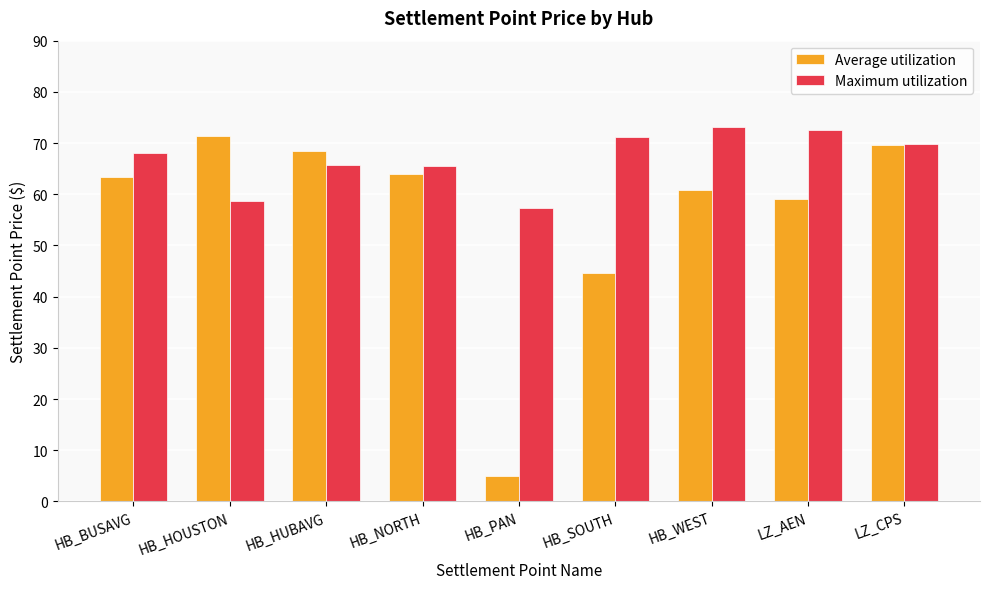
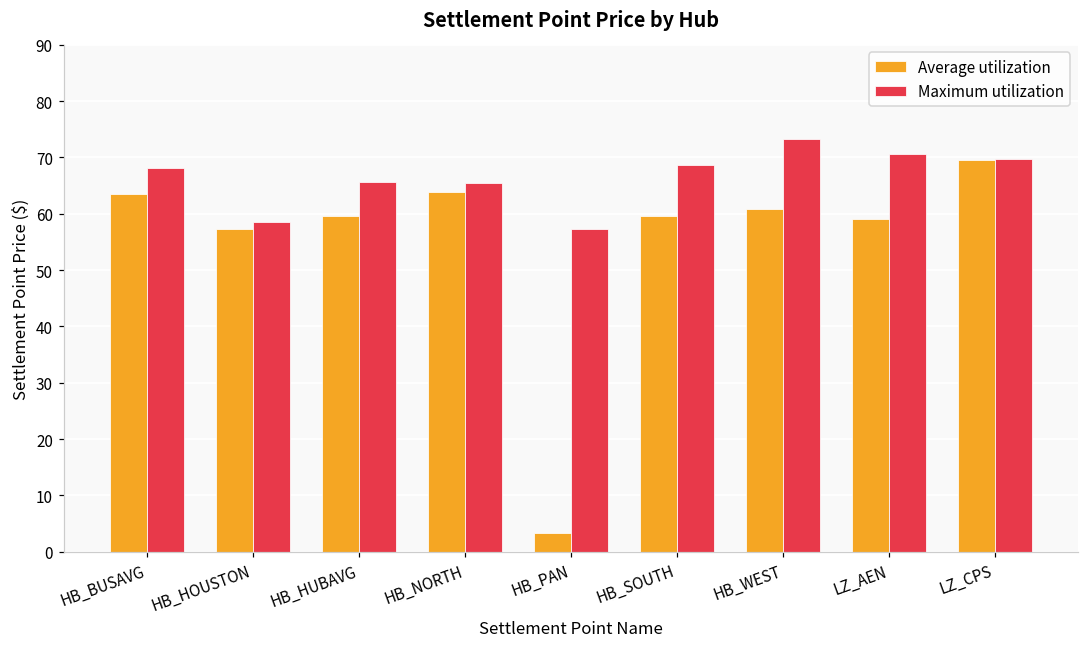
Average utilization, HB_HOUSTON: 71 -> 57
Average utilization, HB_HUBAVG: 69 -> 60
Average utilization, HB_PAN: 5 -> 3
Average utilization, HB_SOUTH: 45 -> 60
Maximum utilization, HB_SOUTH: 71 -> 69
Maximum utilization, LZ_AEN: 72 -> 71
